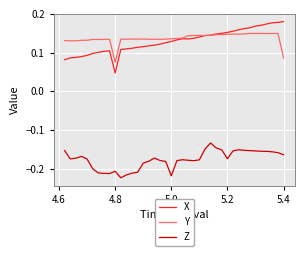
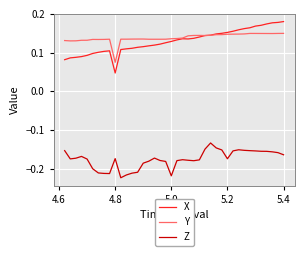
Z, 4.8: -0.21 -> -0.17
Y, 5.4: 0.09 -> 0.15
